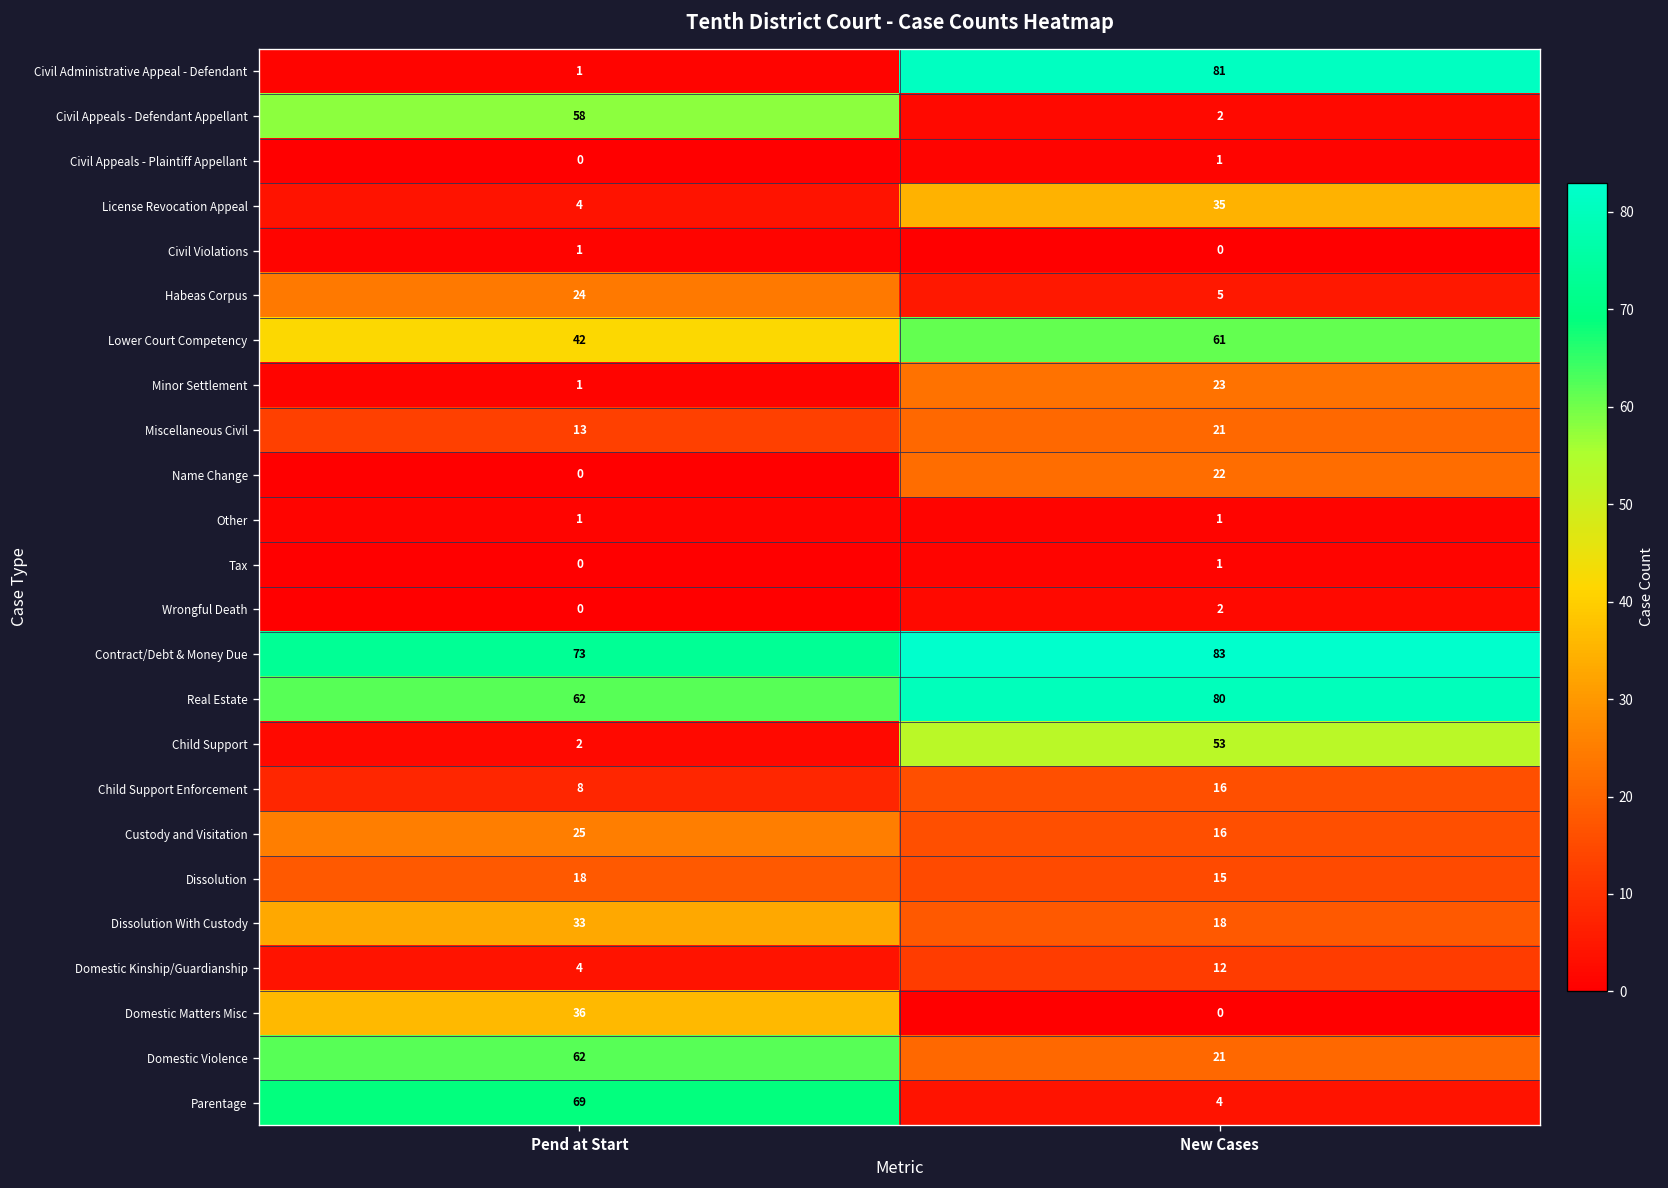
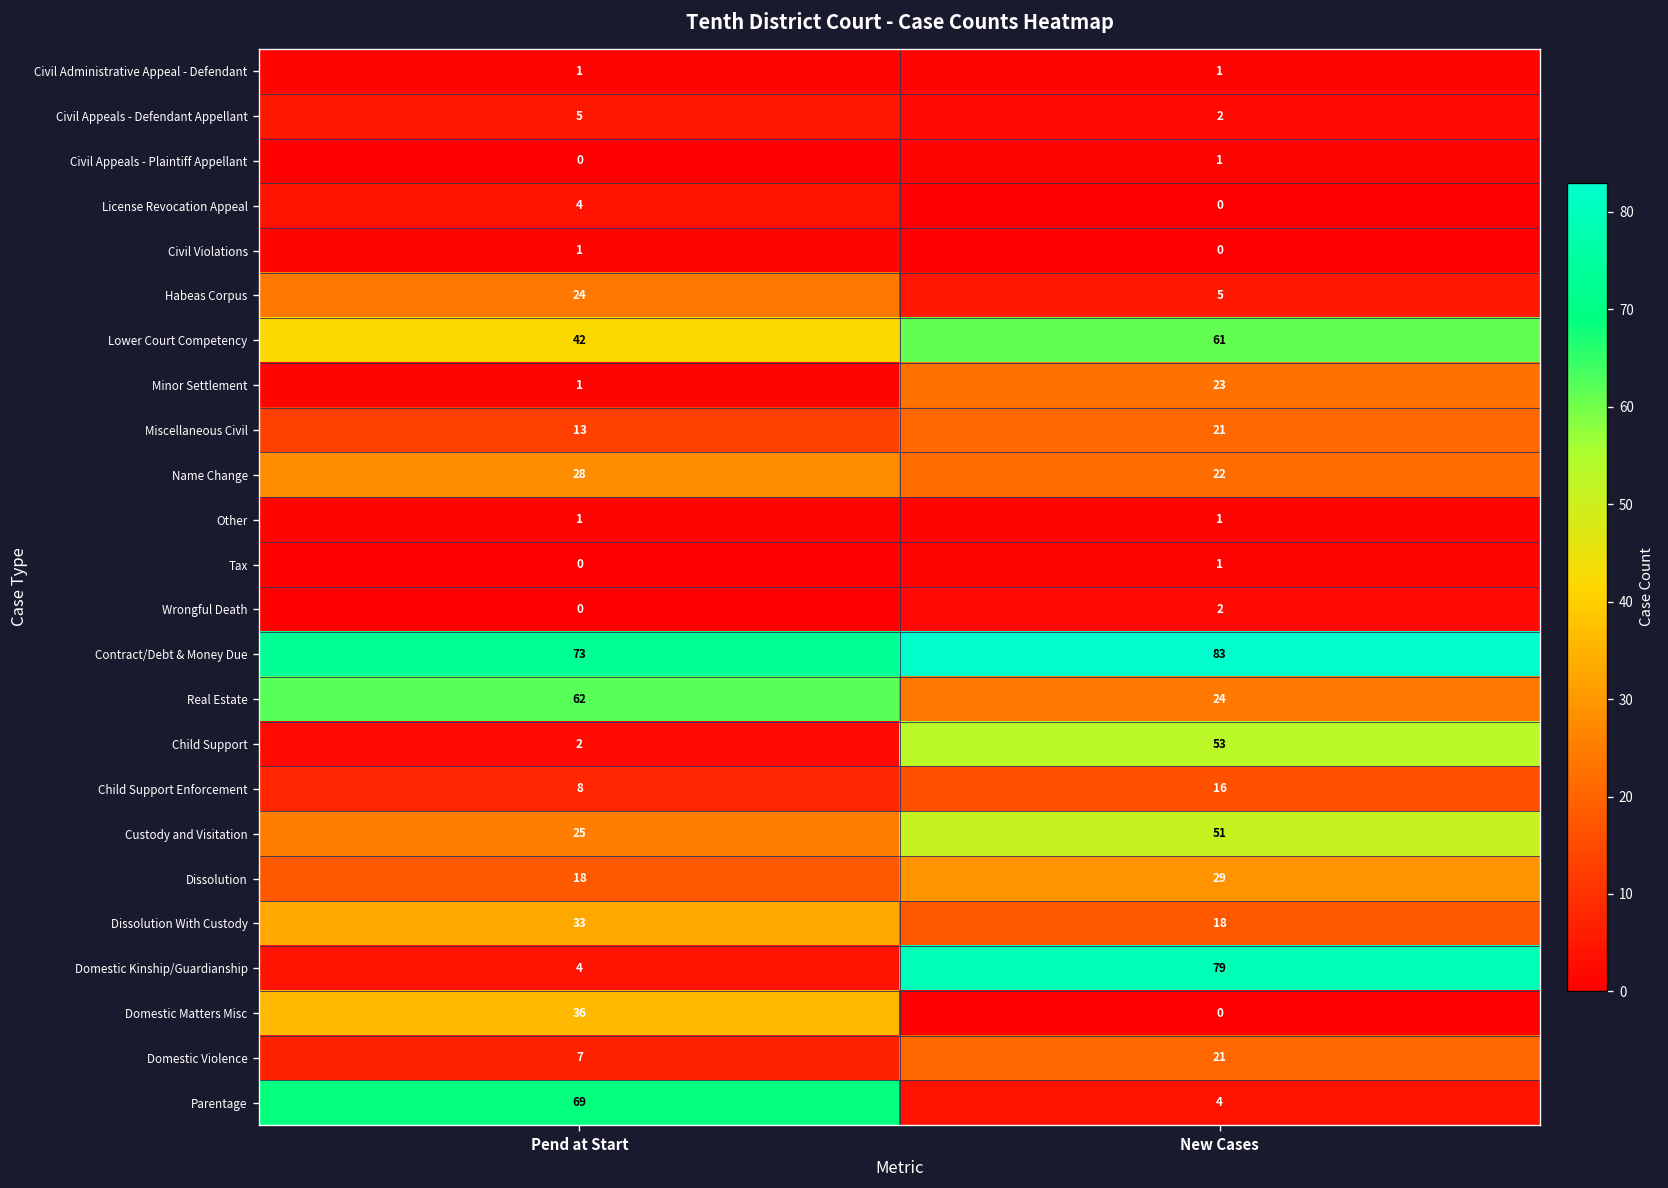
Civil Administrative Appeal - Defendant, New Cases: 81 -> 1
Civil Appeals - Defendant Appellant, Pend at Start: 58 -> 5
License Revocation Appeal, New Cases: 35 -> 0
Name Change, Pend at Start: 0 -> 28
Real Estate, New Cases: 80 -> 24
Custody and Visitation, New Cases: 16 -> 51
Dissolution, New Cases: 15 -> 29
Domestic Kinship/Guardianship, New Cases: 12 -> 79
Domestic Violence, Pend at Start: 62 -> 7
